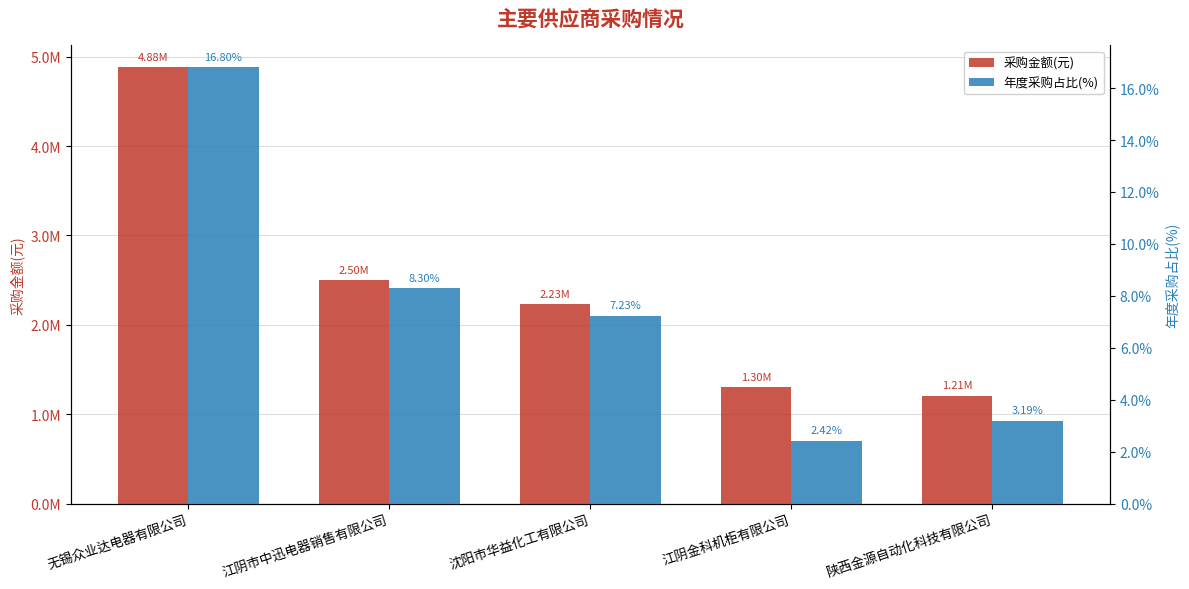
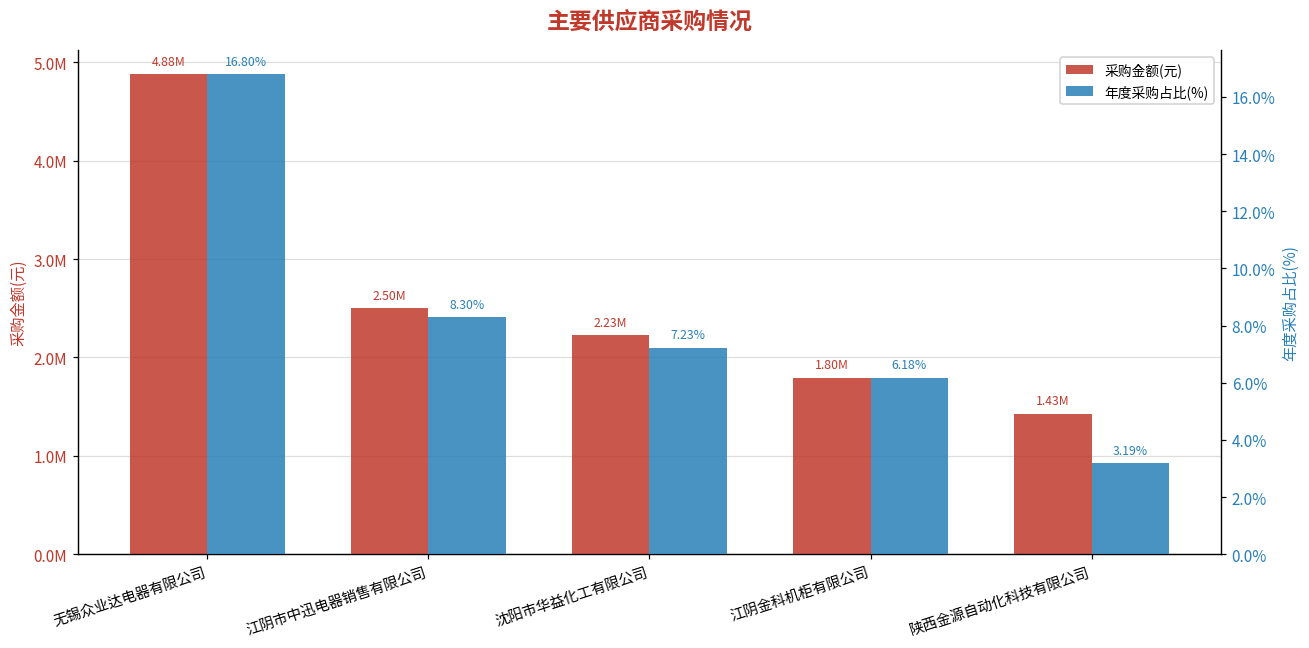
采购金额(元), 江阴金科机柜有限公司: 1.30M -> 1.80M
采购金额(元), 陕西金源自动化科技有限公司: 1.21M -> 1.43M
年度采购占比(%), 江阴金科机柜有限公司: 2.42% -> 6.18%
